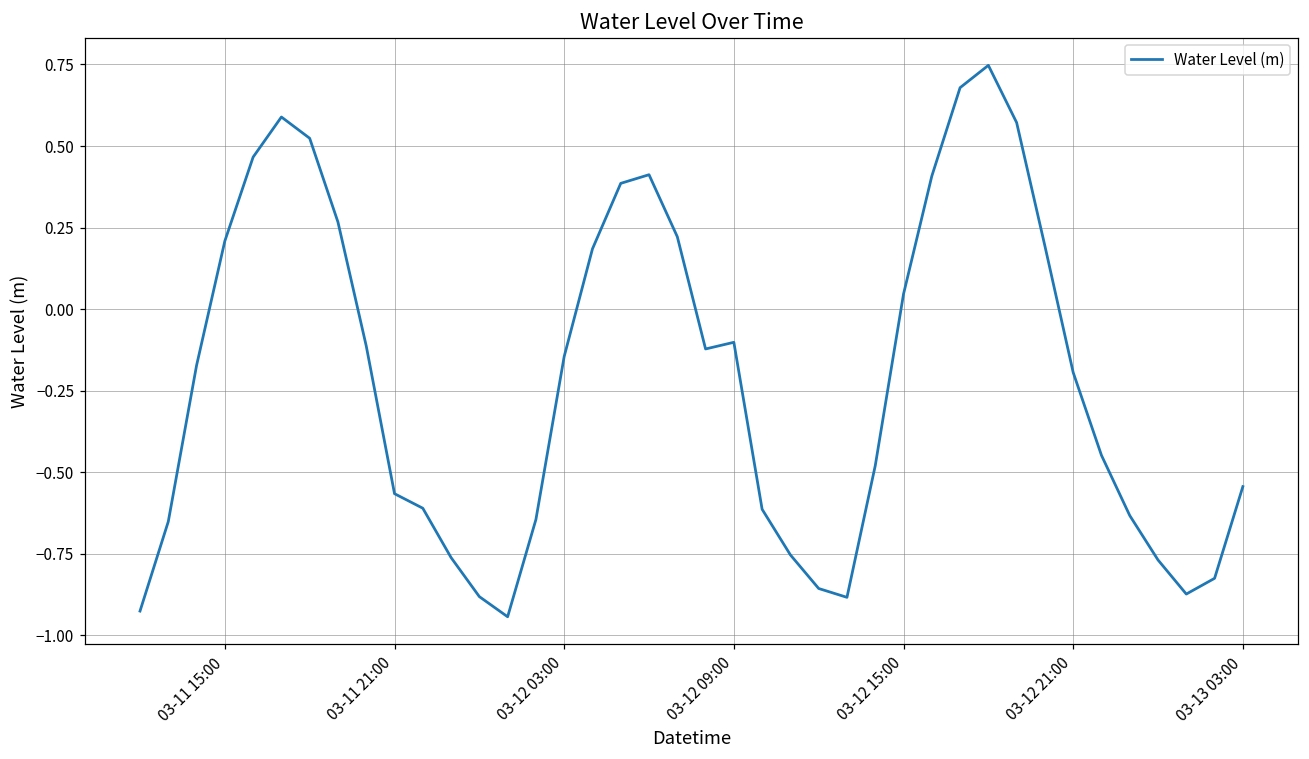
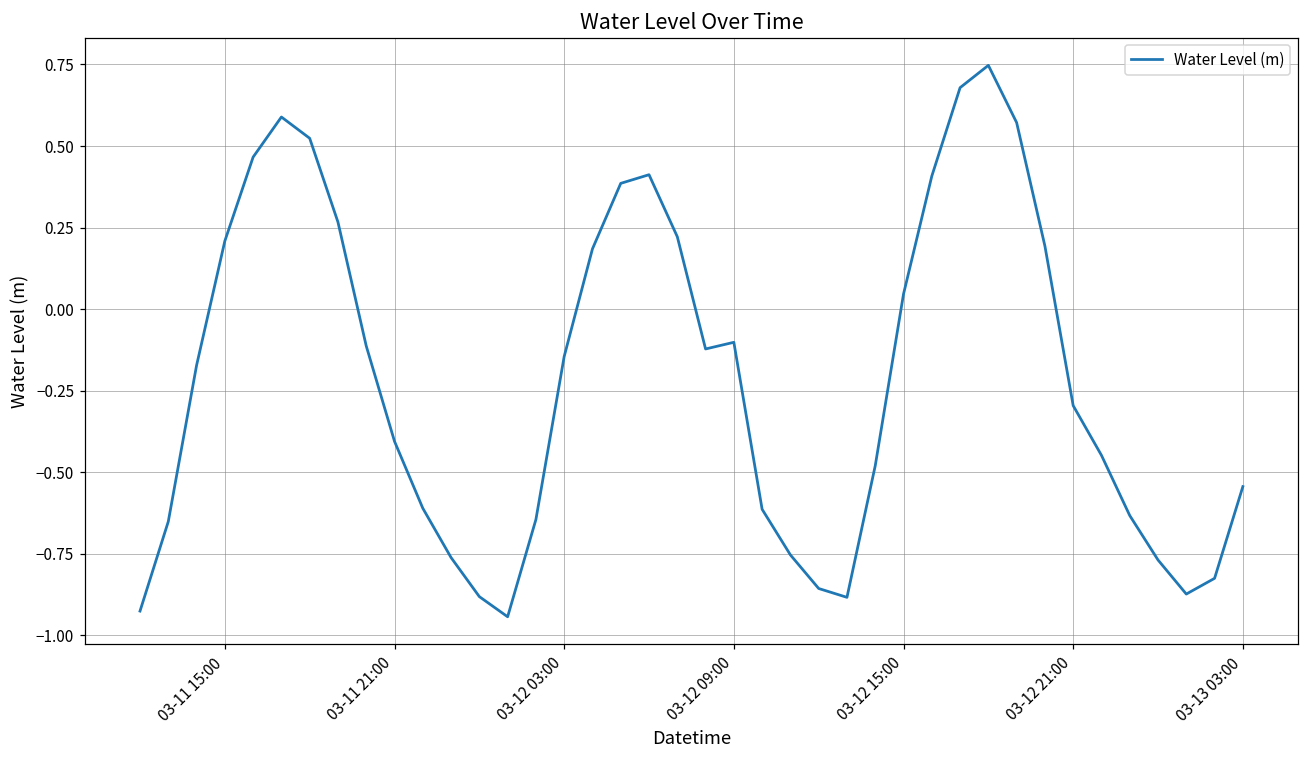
03-11 21:00: -0.57 -> -0.41
03-12 21:00: -0.19 -> -0.30
